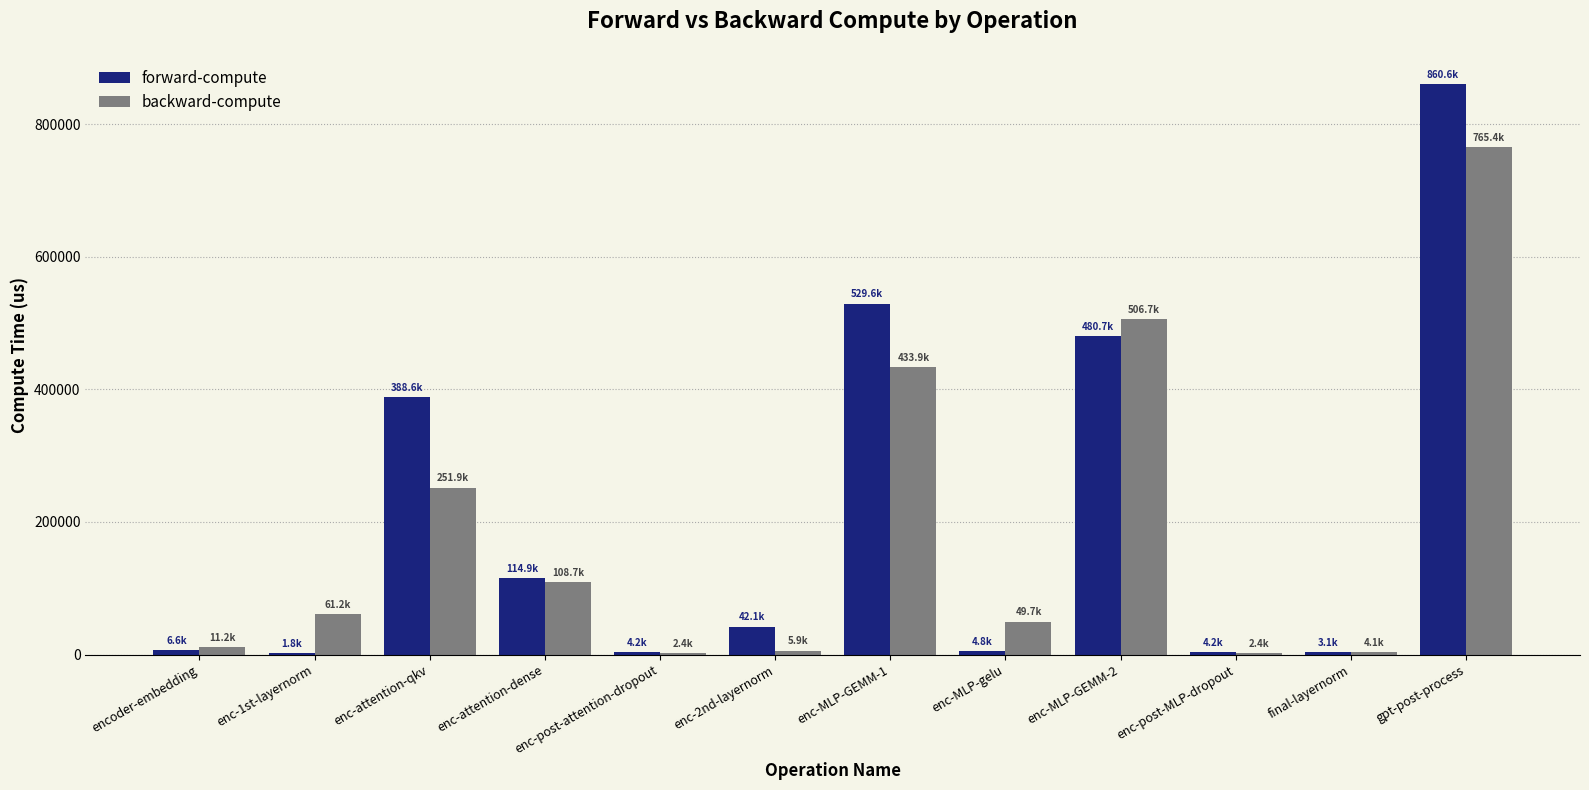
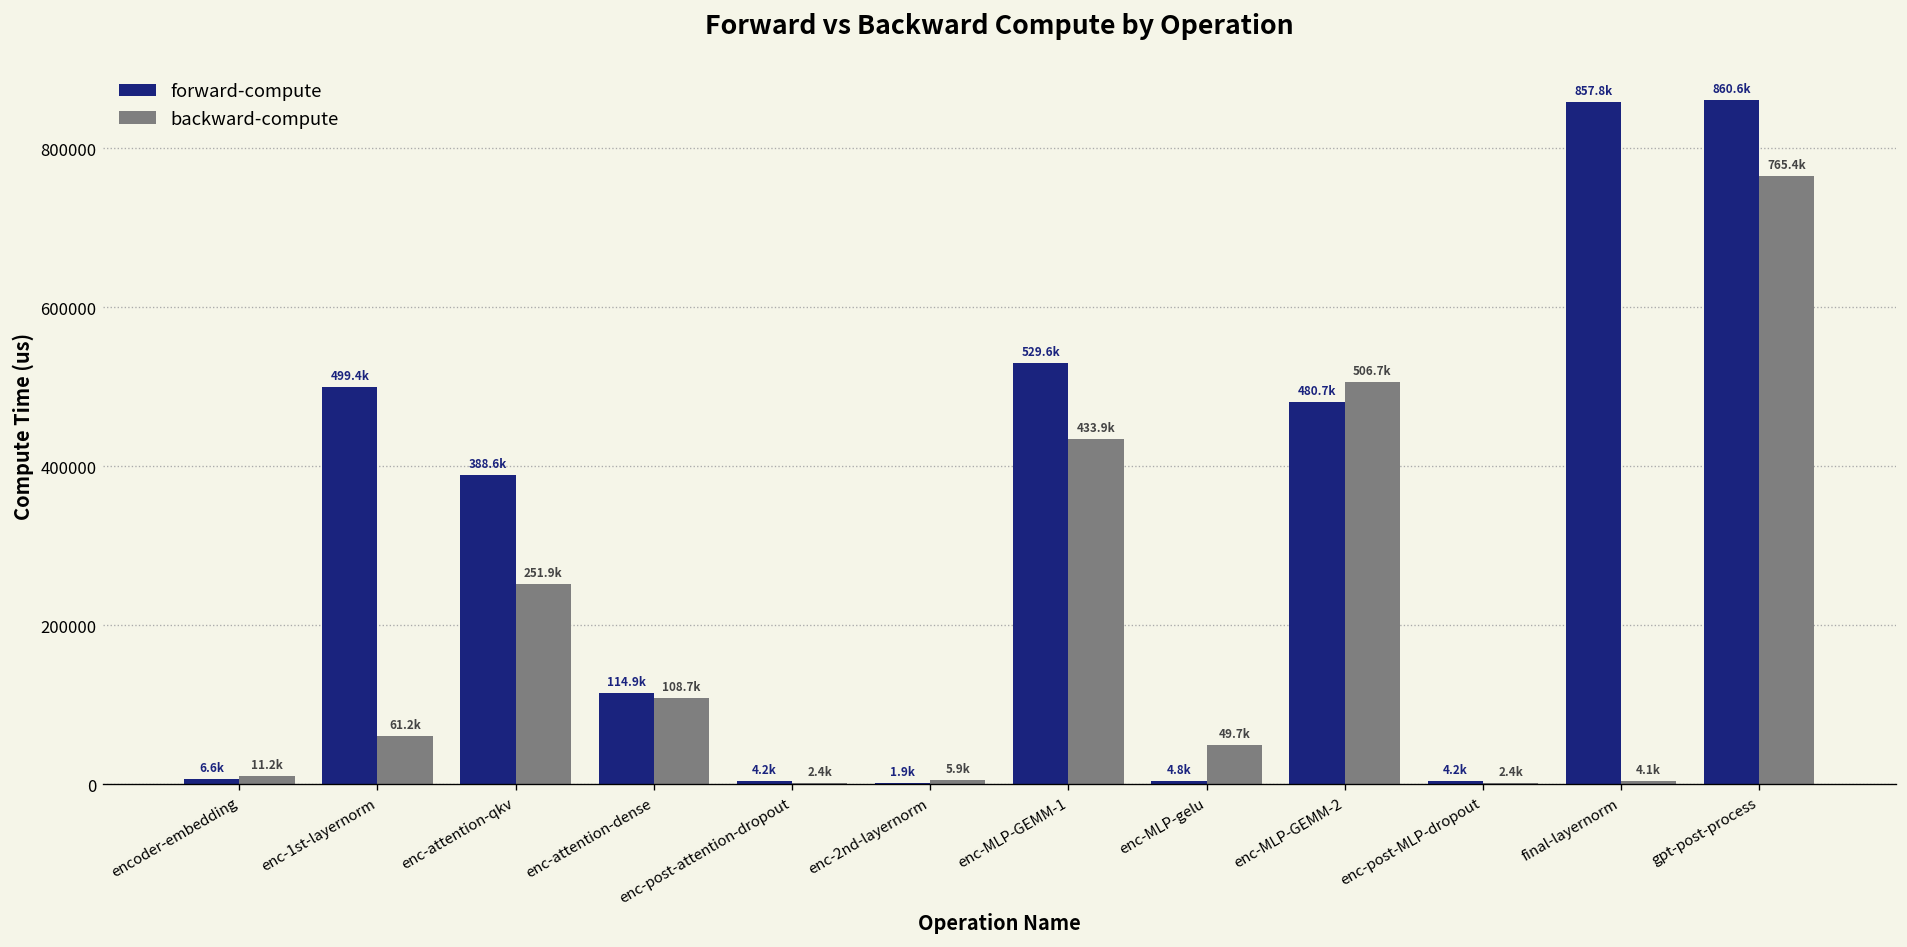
forward-compute, enc-1st-layernorm: 1.8k -> 499.4k
forward-compute, enc-2nd-layernorm: 42.1k -> 1.9k
forward-compute, final-layernorm: 3.1k -> 857.8k
